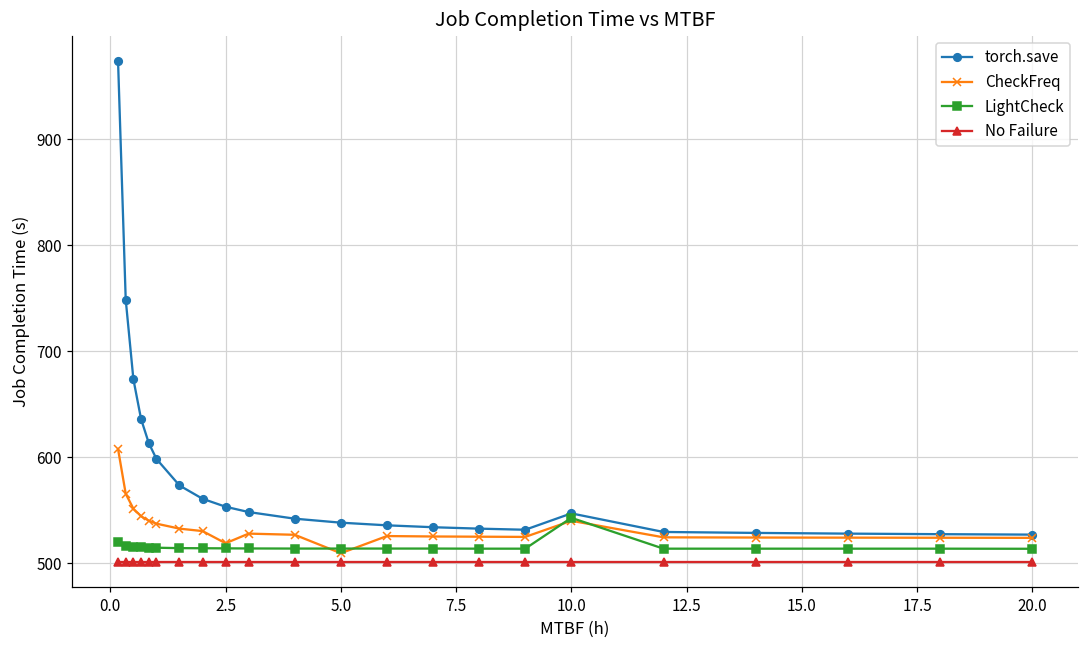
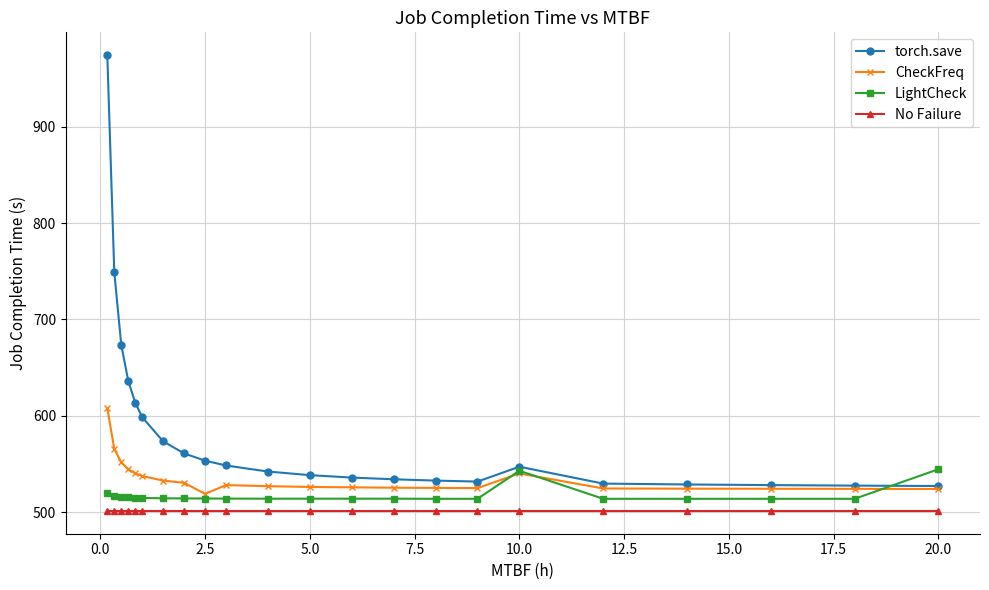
CheckFreq, 5.0: 510 -> 530
LightCheck, 20.0: 510 -> 540
